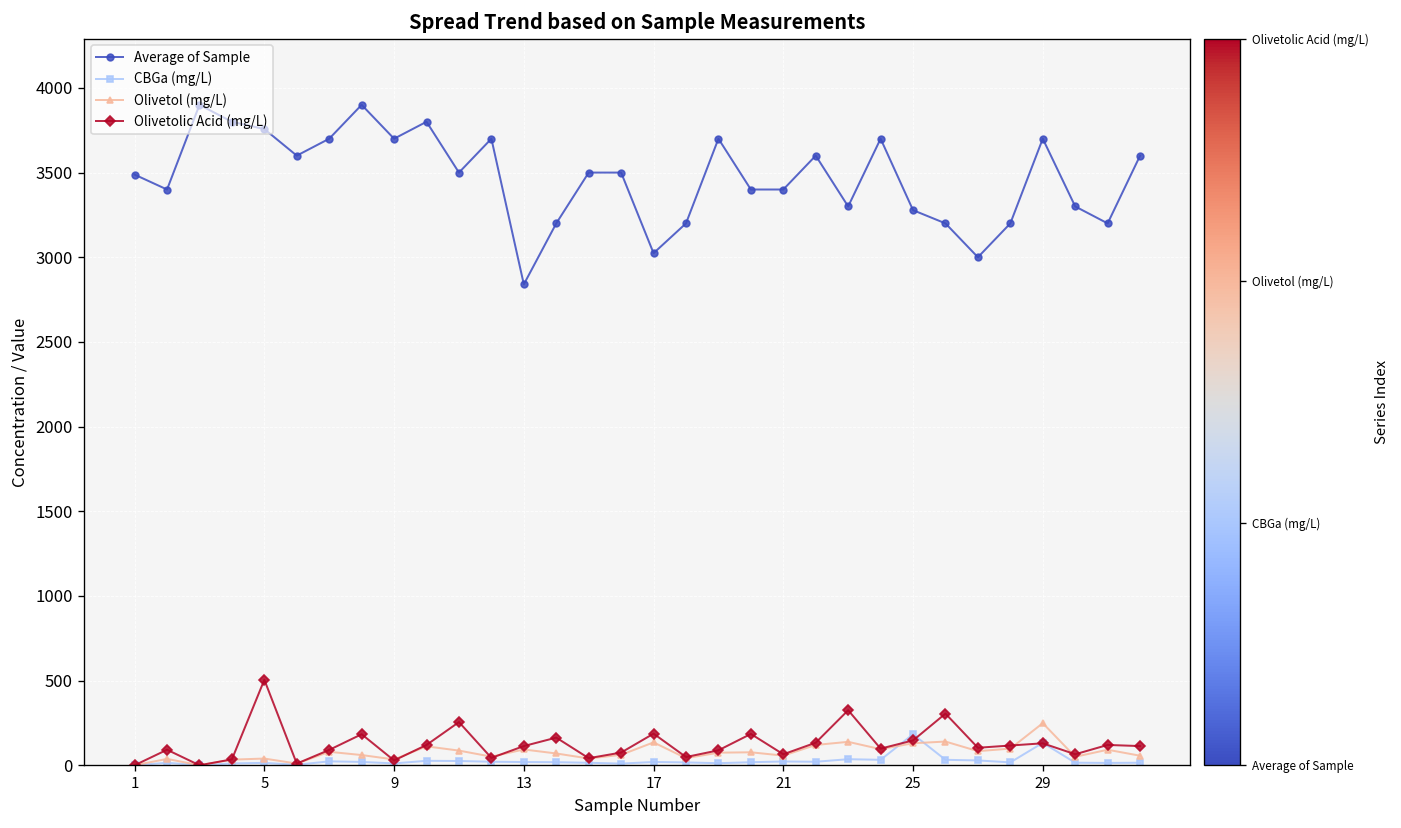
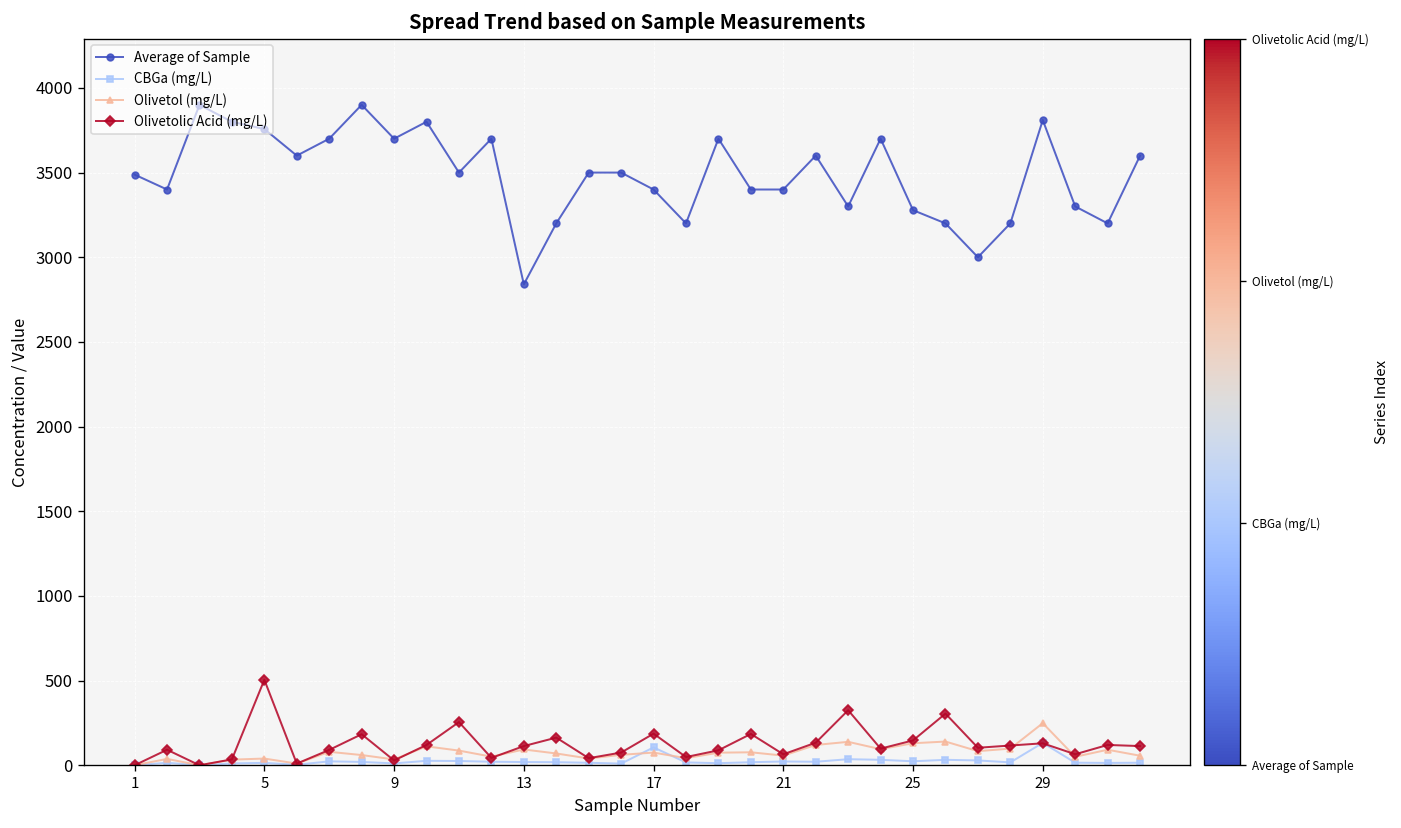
Average of Sample, 17: 3020 -> 3400
CBGa (mg/L), 17: 20 -> 110
Olivetol (mg/L), 17: 140 -> 80
CBGa (mg/L), 25: 180 -> 20
Average of Sample, 29: 3700 -> 3810
